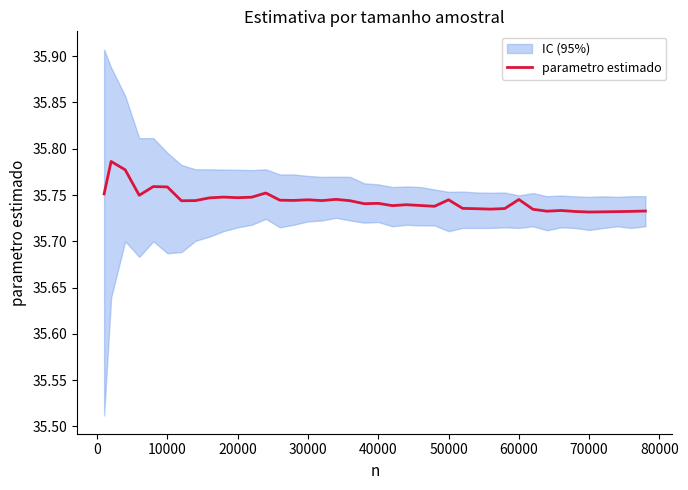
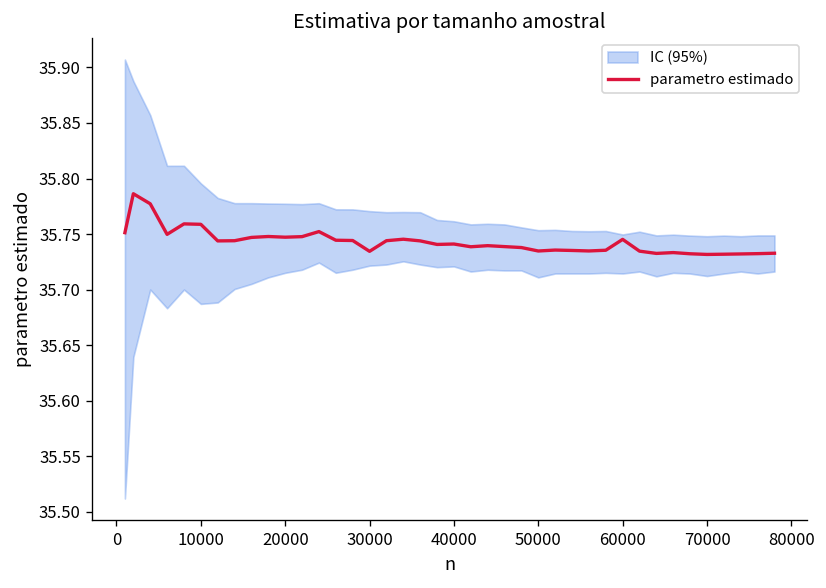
parametro estimado, 30000: 35.74 -> 35.73
parametro estimado, 50000: 35.74 -> 35.73
